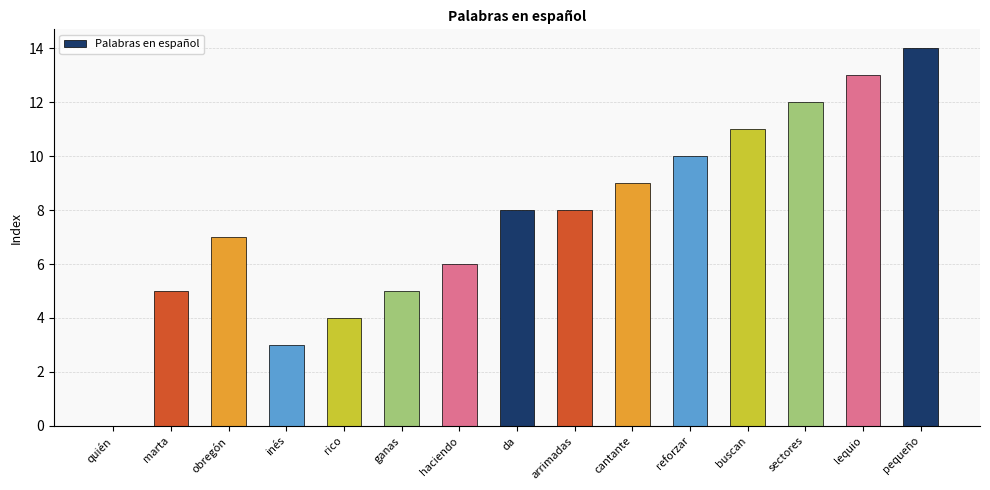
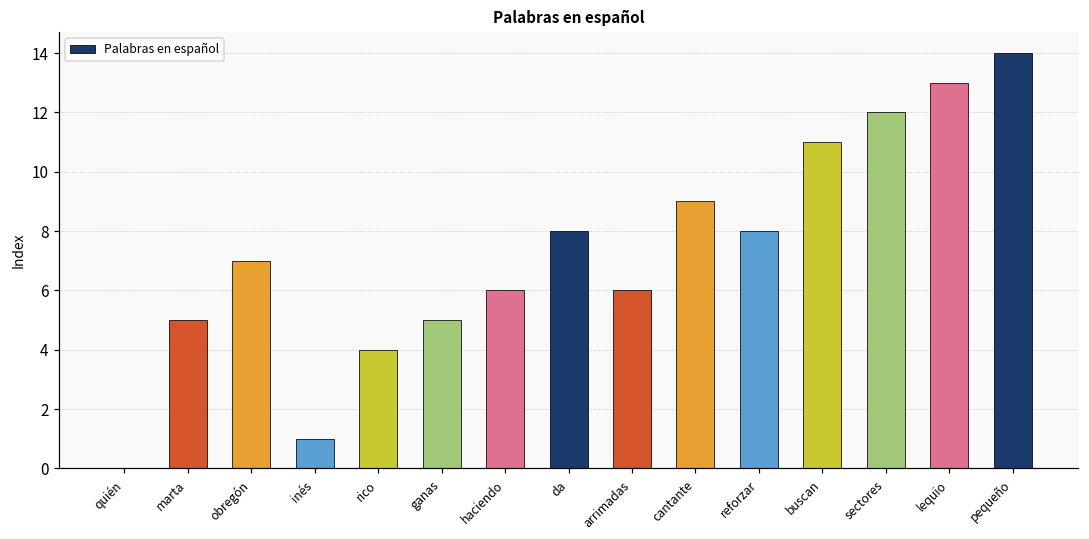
inés: 3 -> 1
arrimadas: 8 -> 6
reforzar: 10 -> 8
